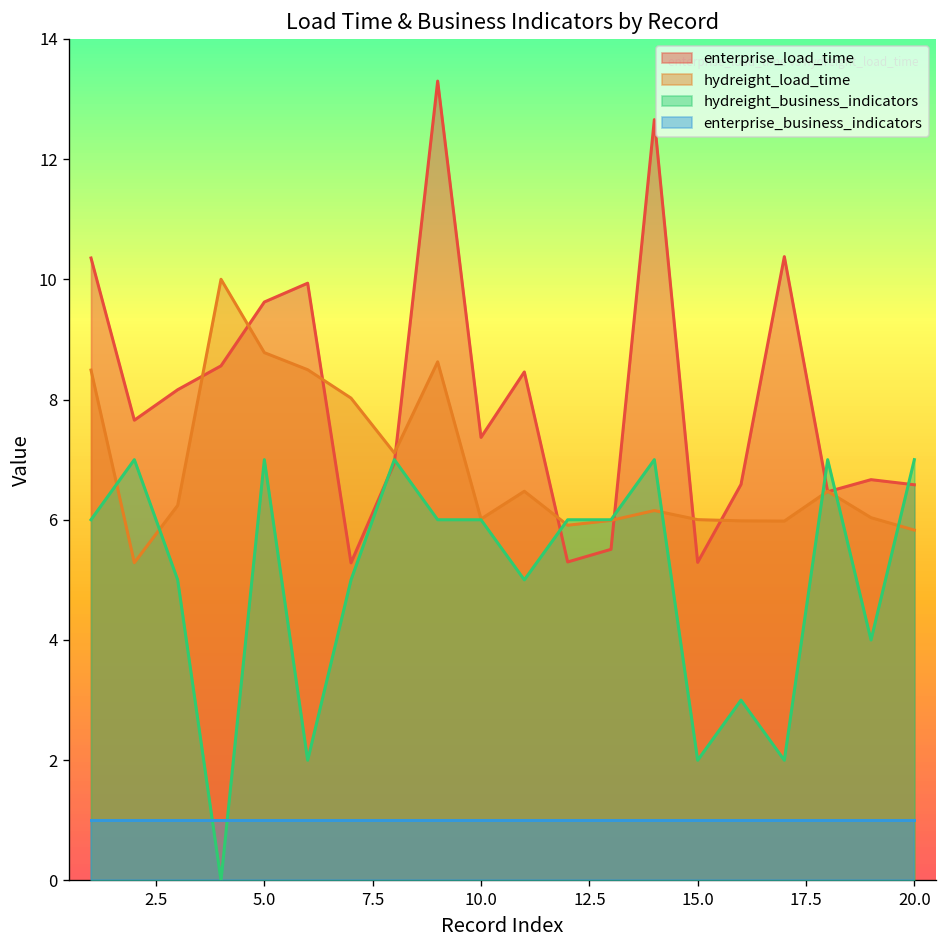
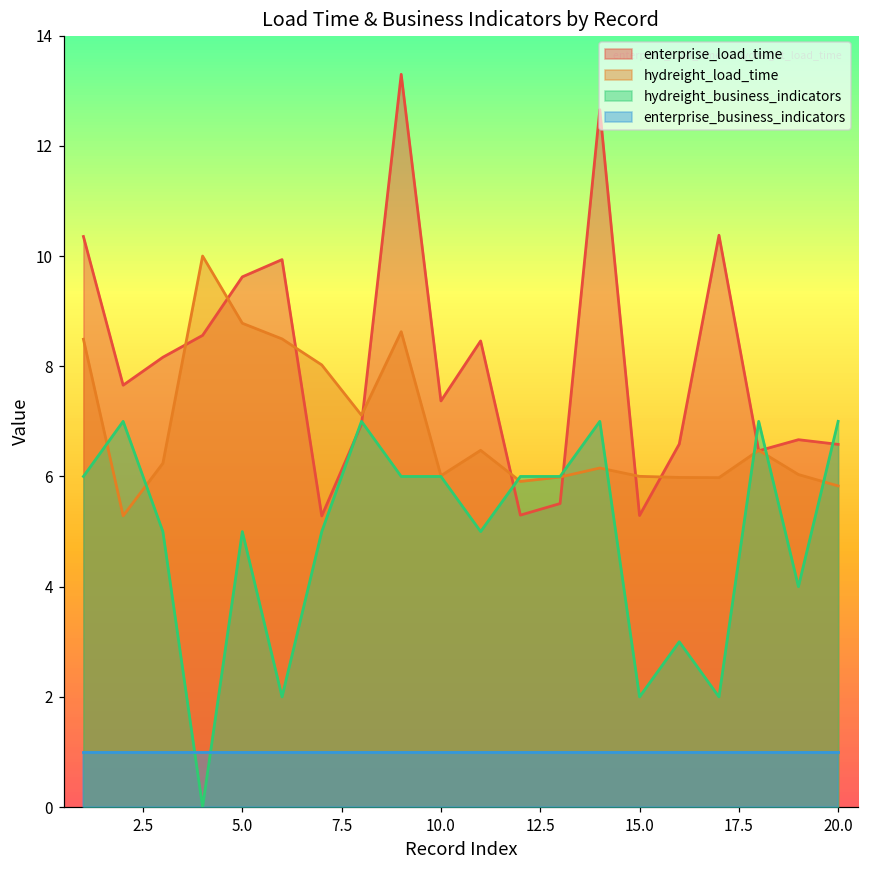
hydreight_business_indicators, 5.0: 7 -> 5
